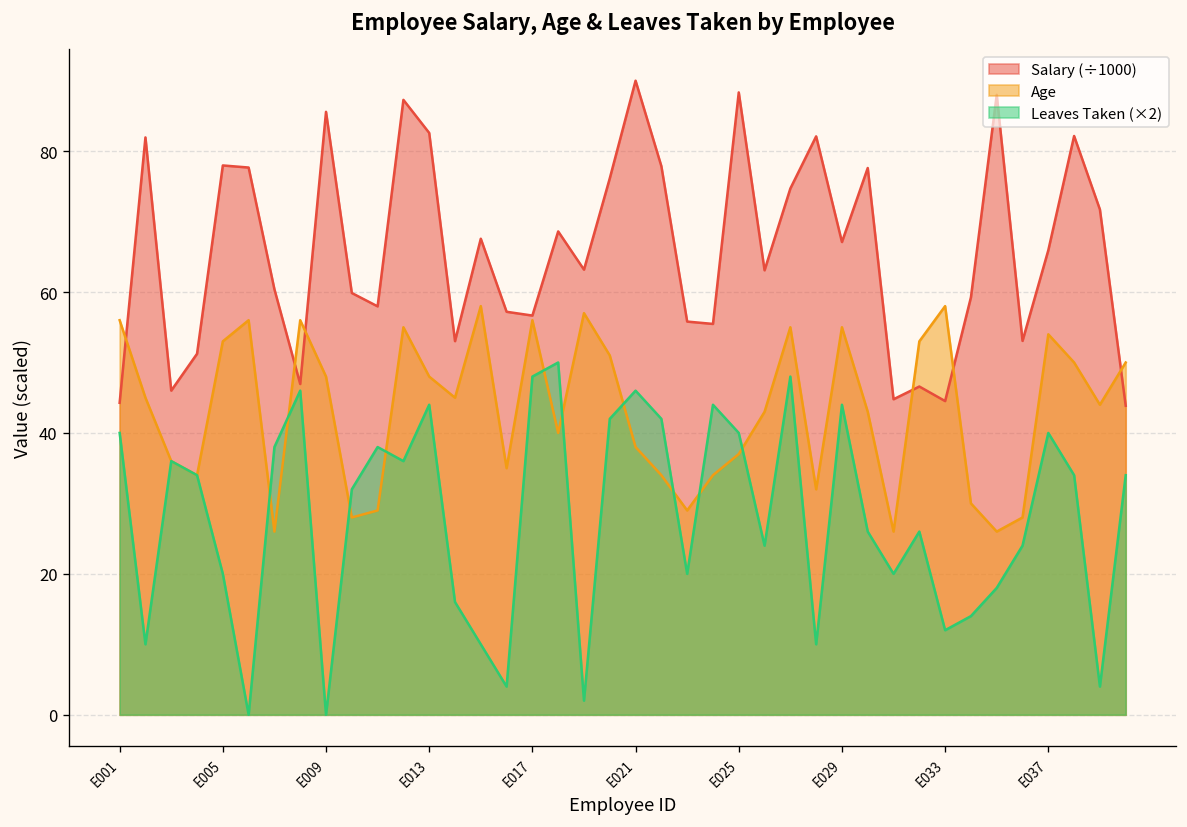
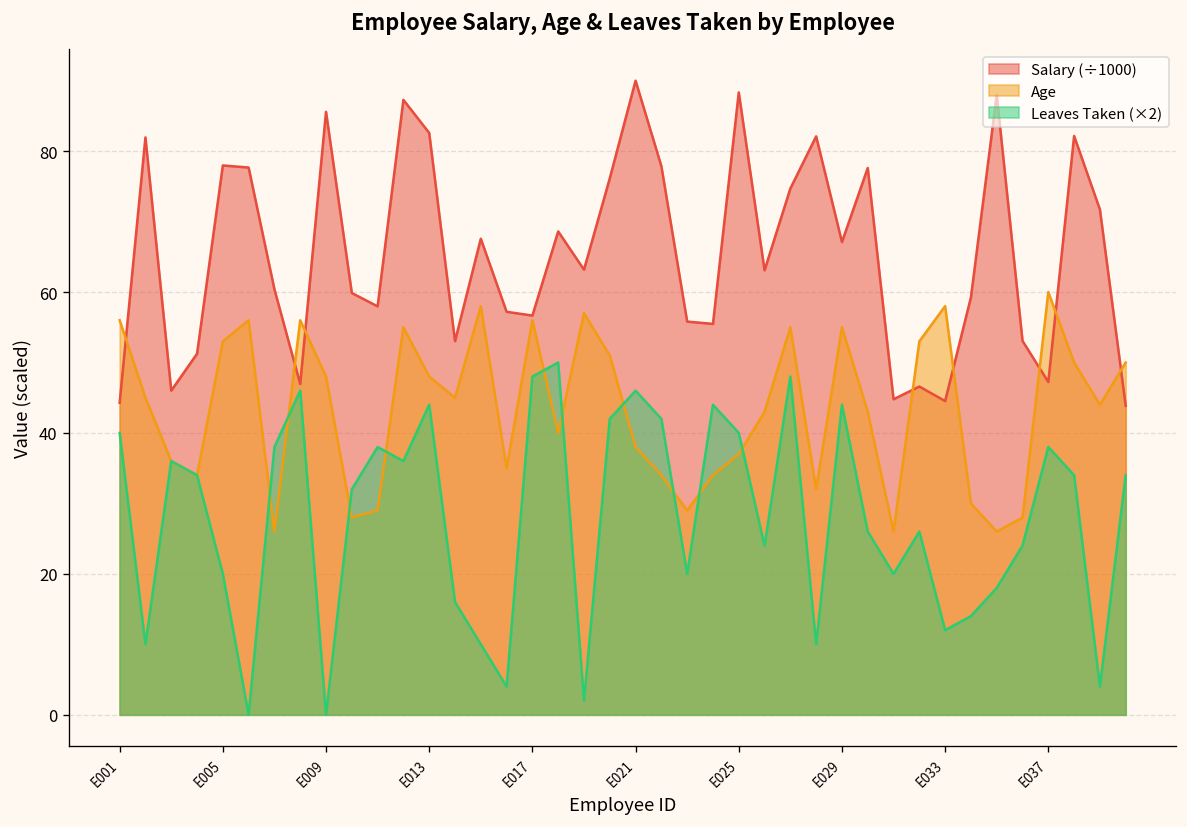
Salary (÷1000), E037: 66 -> 47
Age, E037: 54 -> 60
Leaves Taken (×2), E037: 40 -> 38
